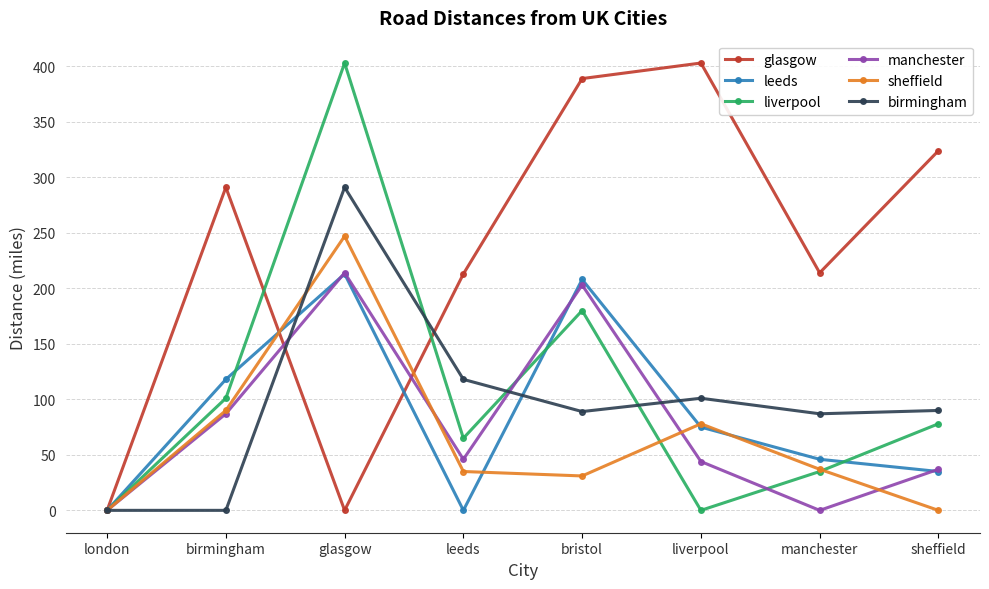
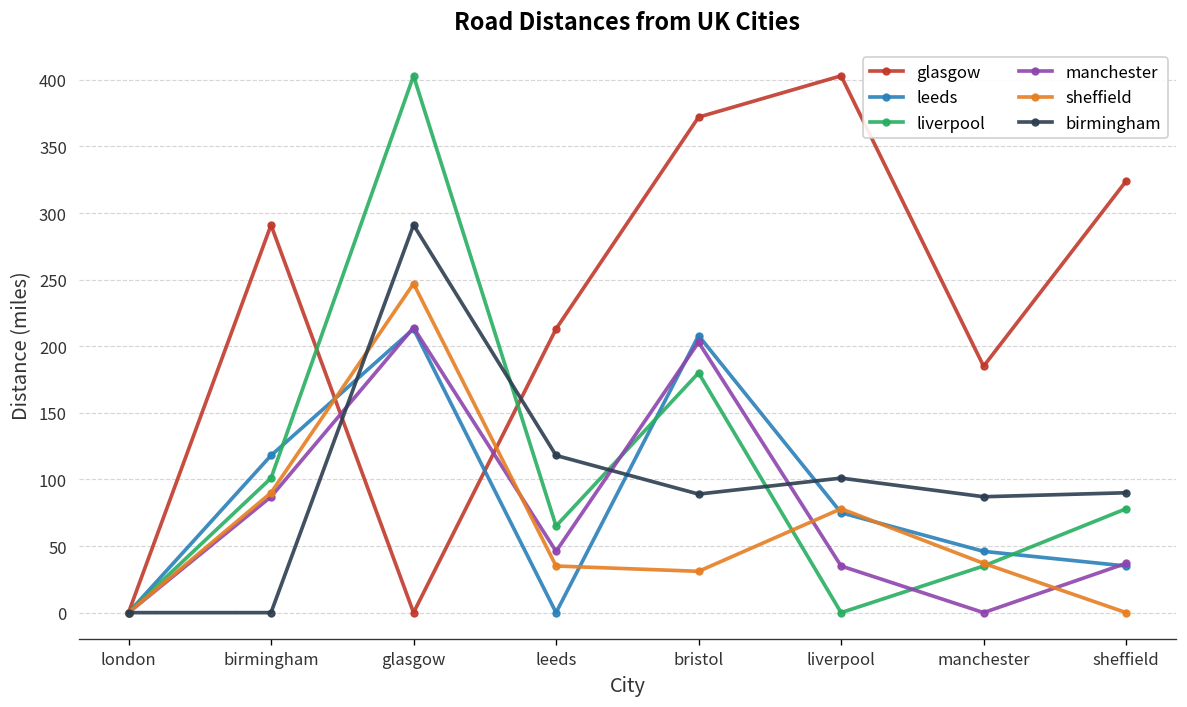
glasgow, bristol: 389 -> 372
manchester, liverpool: 44 -> 35
glasgow, manchester: 214 -> 185
